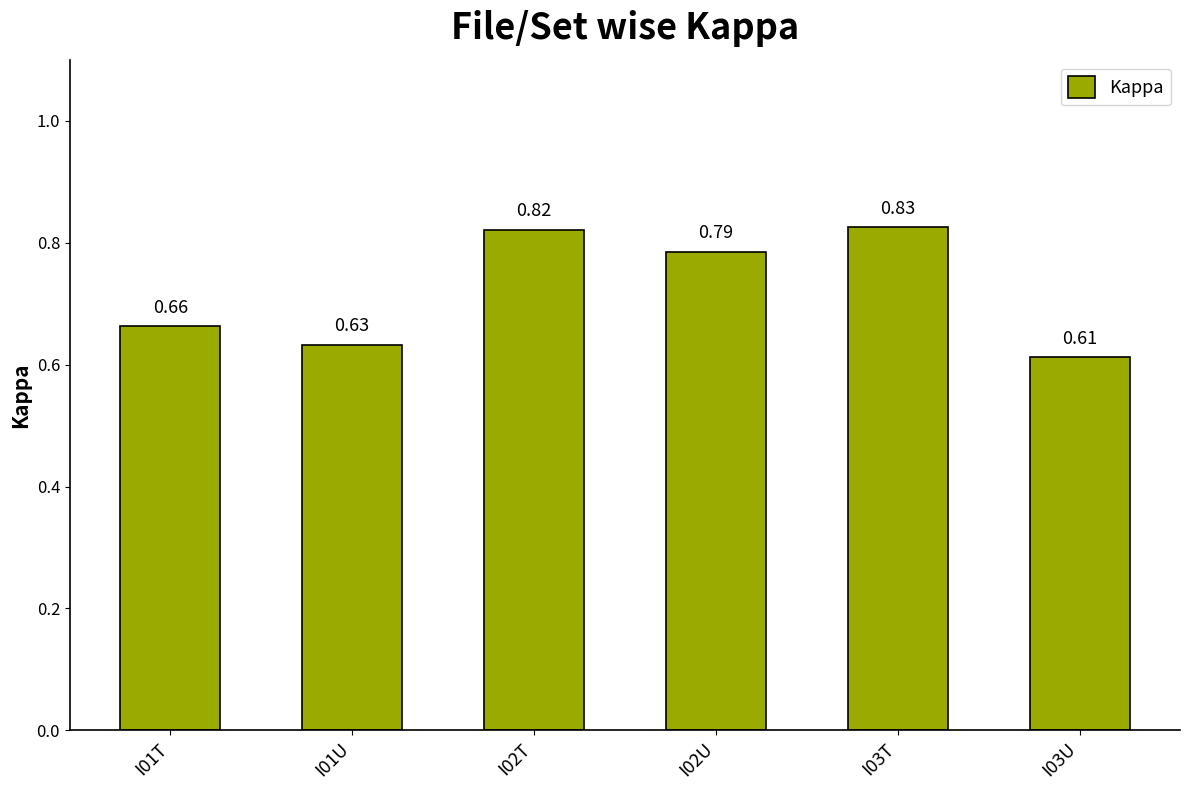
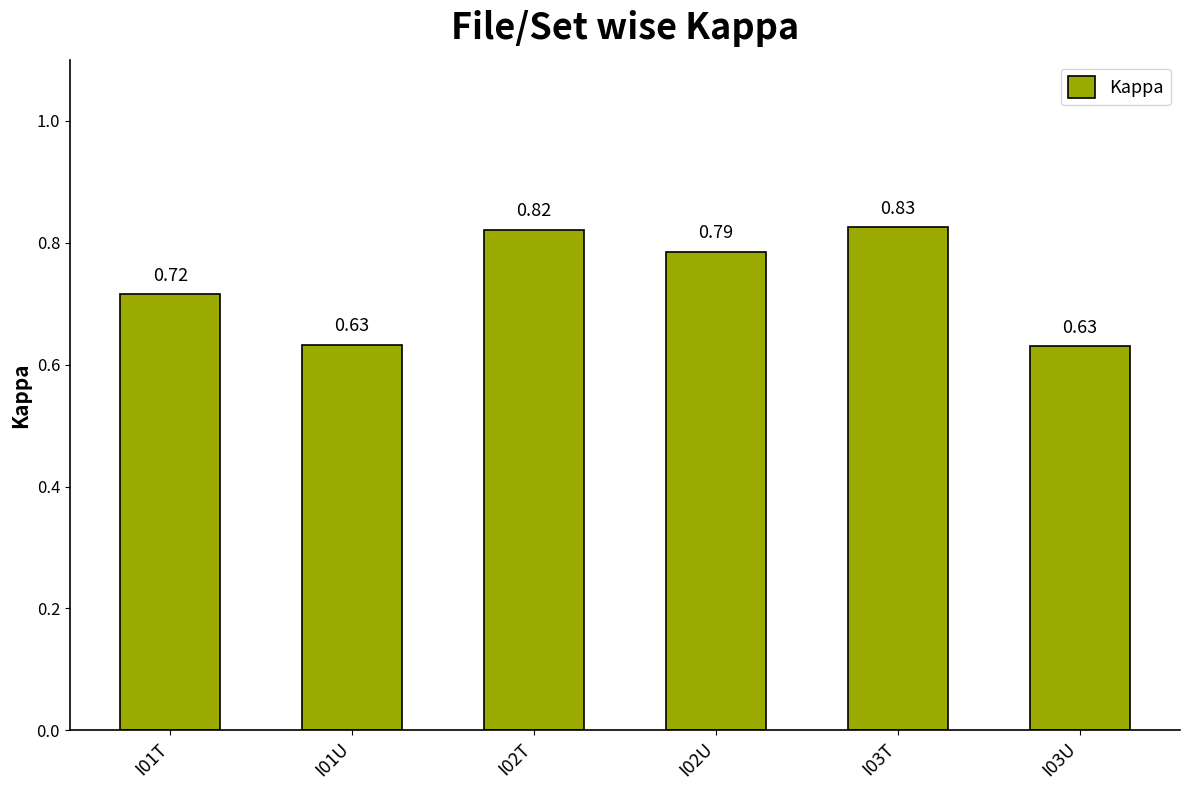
I01T: 0.66 -> 0.72
I03U: 0.61 -> 0.63
